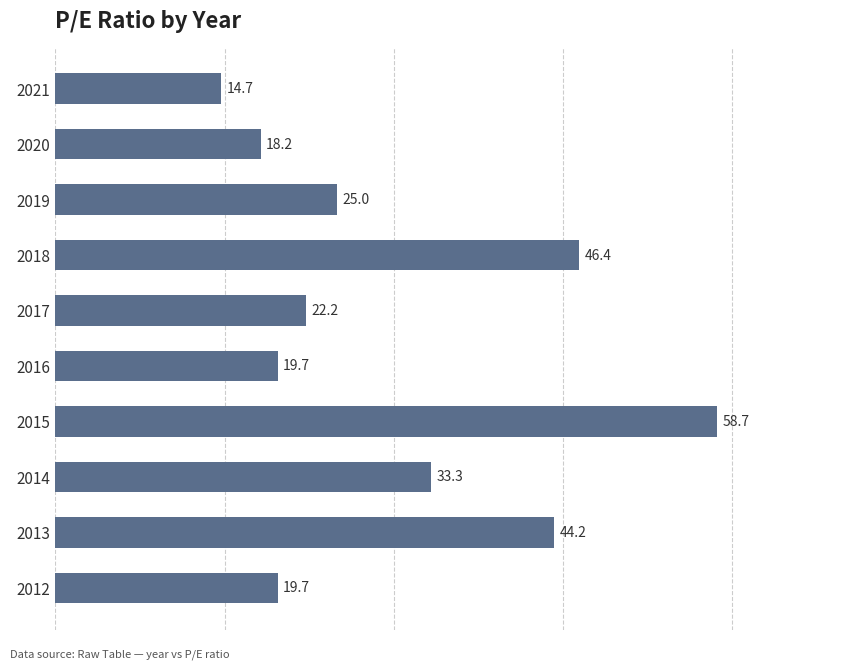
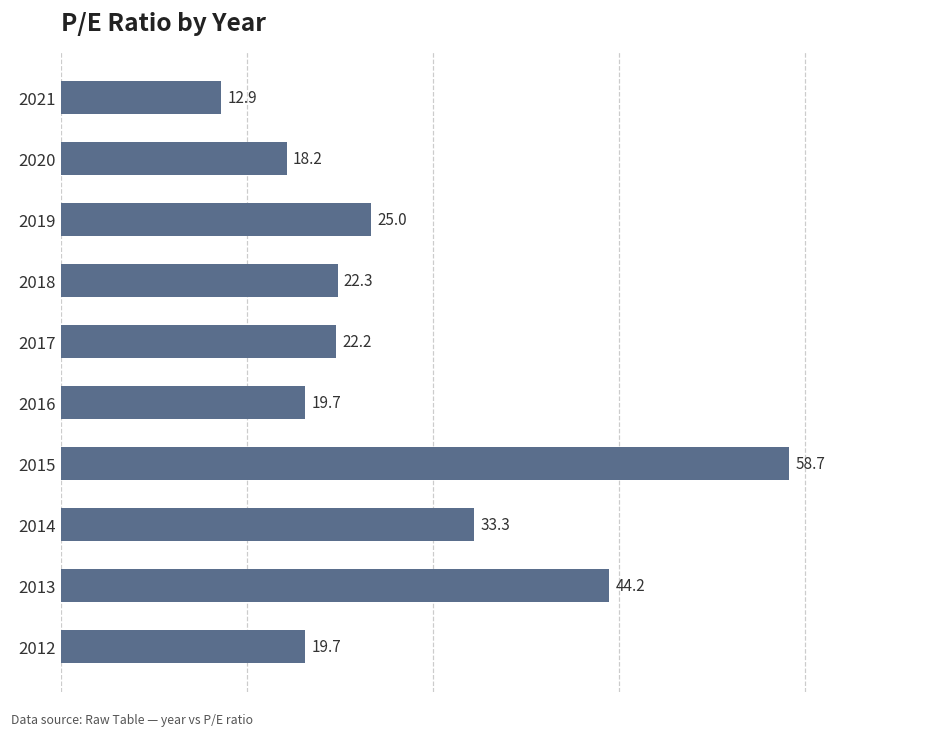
2021: 14.7 -> 12.9
2018: 46.4 -> 22.3
